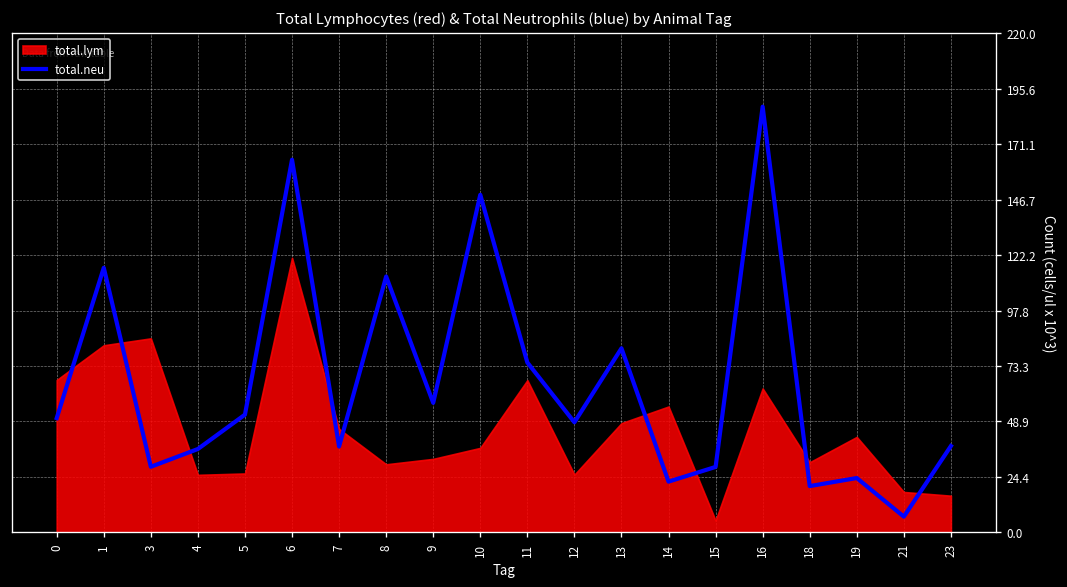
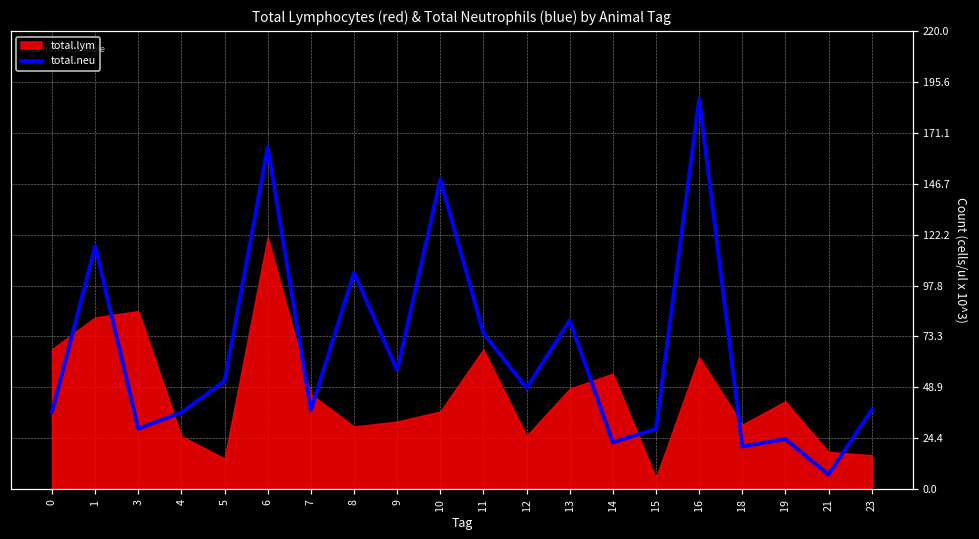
total.neu, 0: 50 -> 37
total.lym, 5: 26 -> 15
total.neu, 8: 113 -> 104
